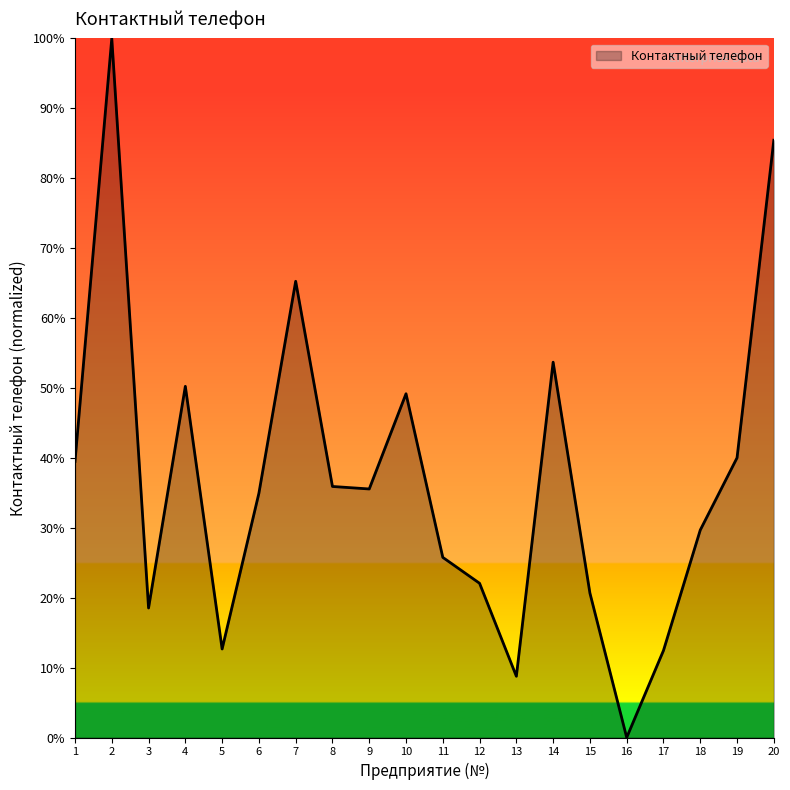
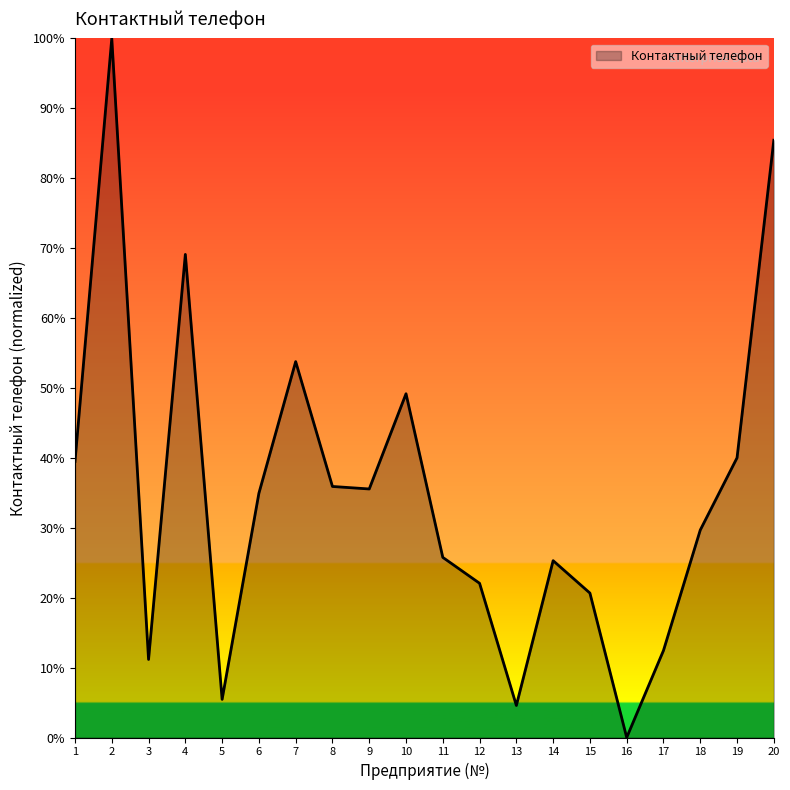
3: 19% -> 11%
4: 50% -> 69%
5: 13% -> 5%
7: 65% -> 54%
13: 9% -> 5%
14: 54% -> 25%
